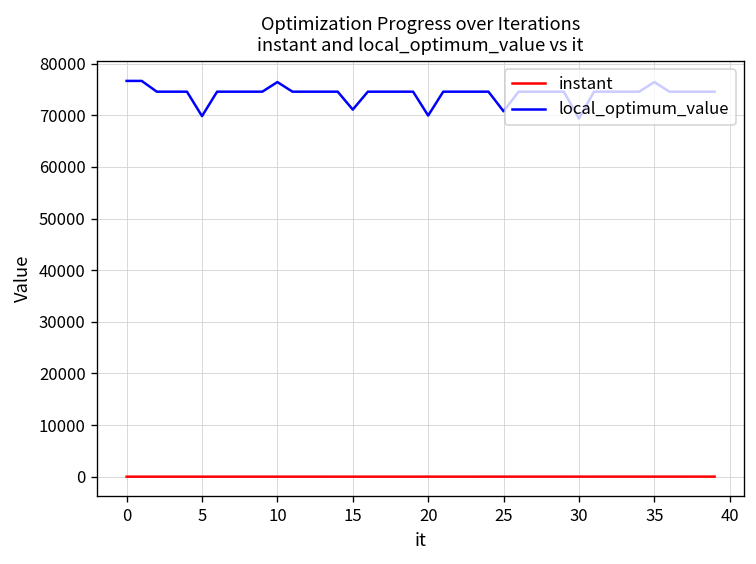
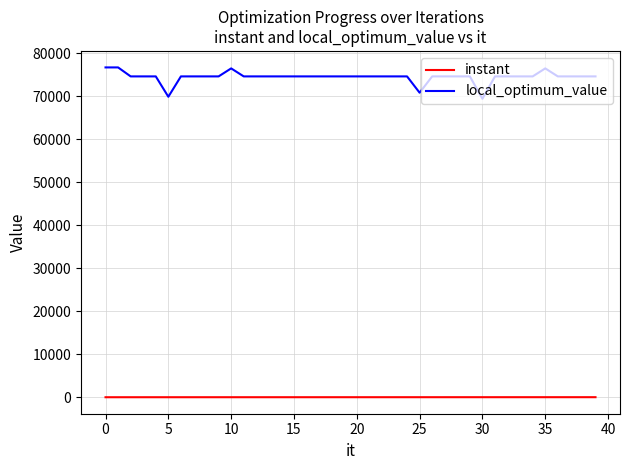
local_optimum_value, 15: 71000 -> 75000
local_optimum_value, 20: 70000 -> 75000
